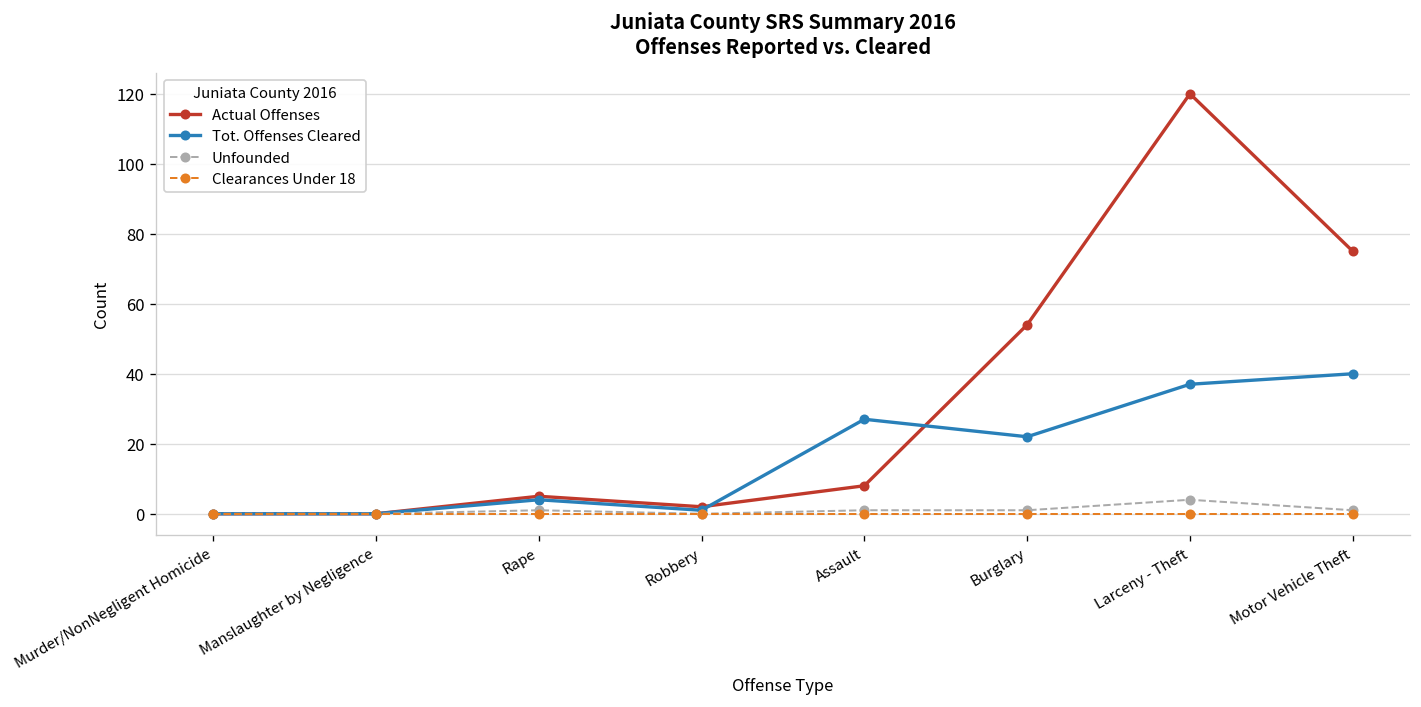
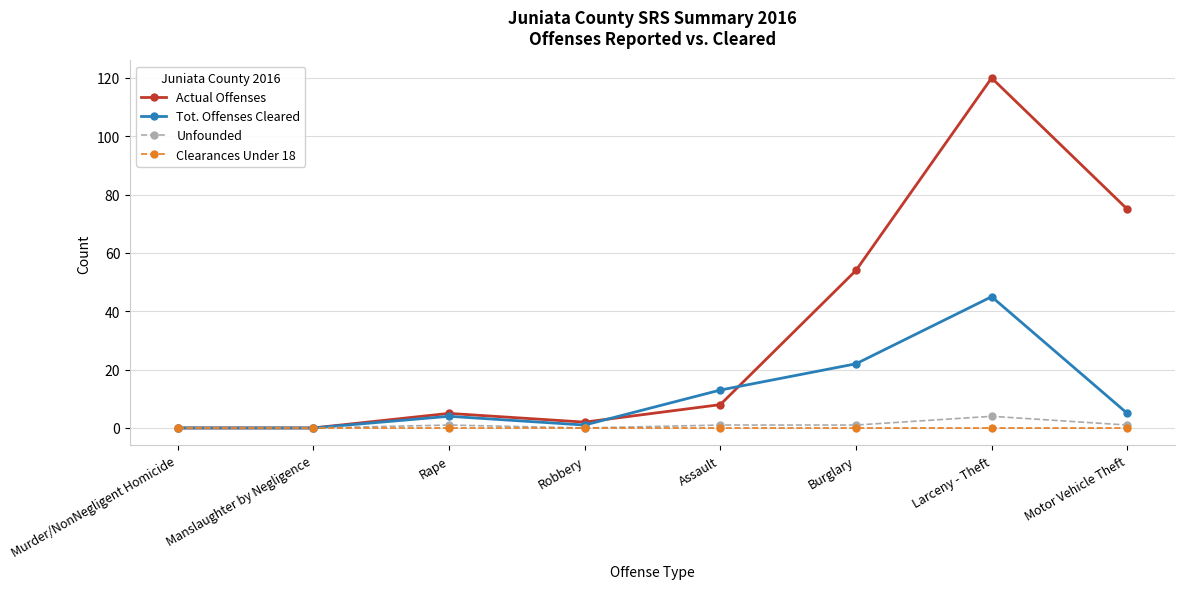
Tot. Offenses Cleared, Assault: 27 -> 13
Tot. Offenses Cleared, Larceny - Theft: 37 -> 45
Tot. Offenses Cleared, Motor Vehicle Theft: 40 -> 5
